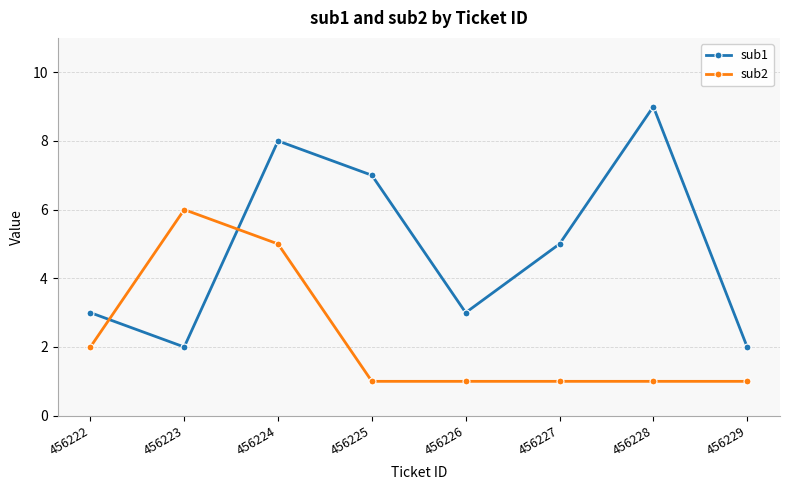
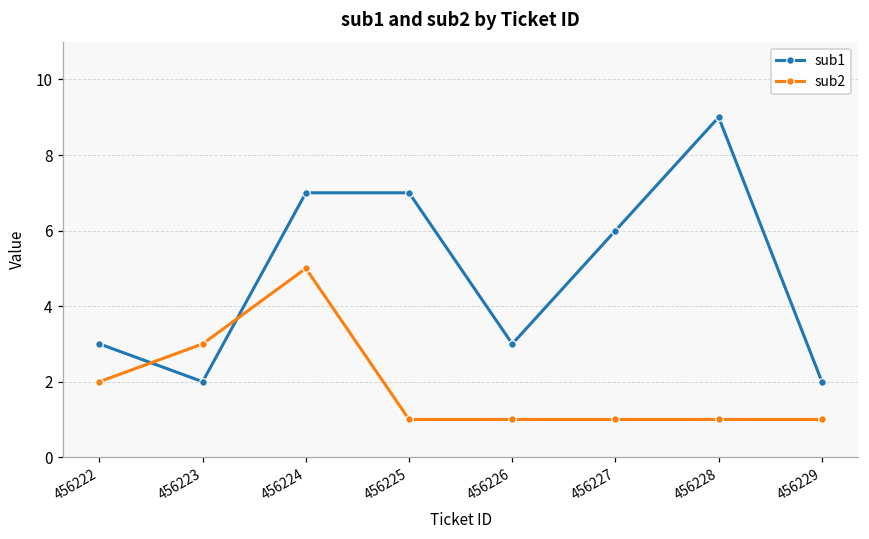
sub2, 456223: 6 -> 3
sub1, 456224: 8 -> 7
sub1, 456227: 5 -> 6
